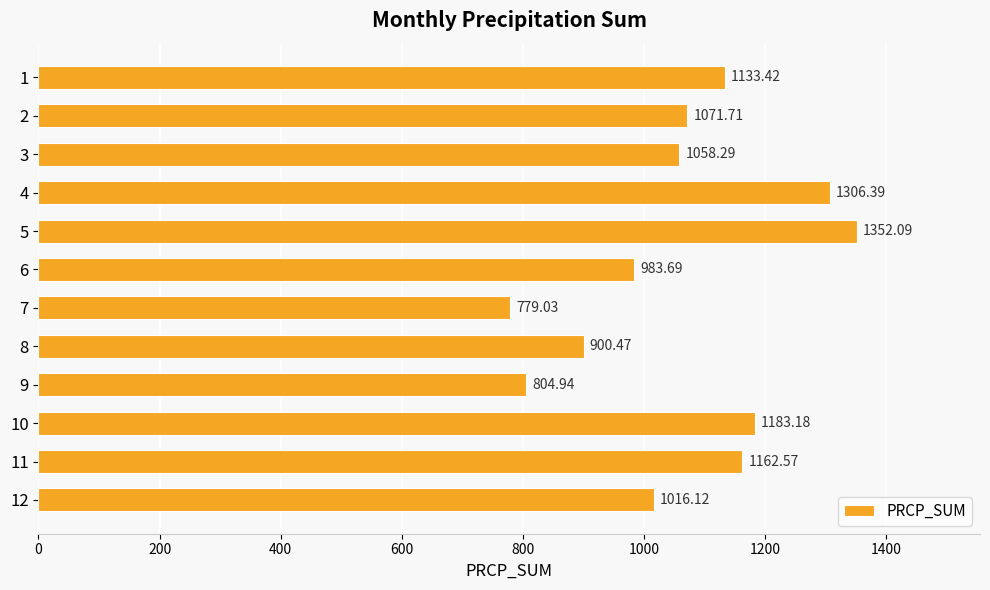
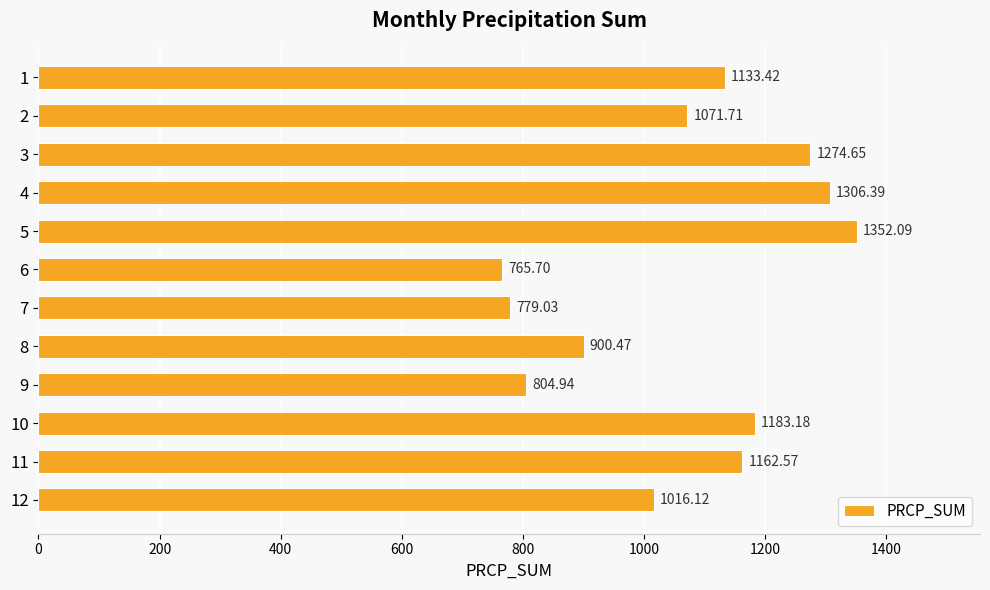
3: 1058.29 -> 1274.65
6: 983.69 -> 765.70
